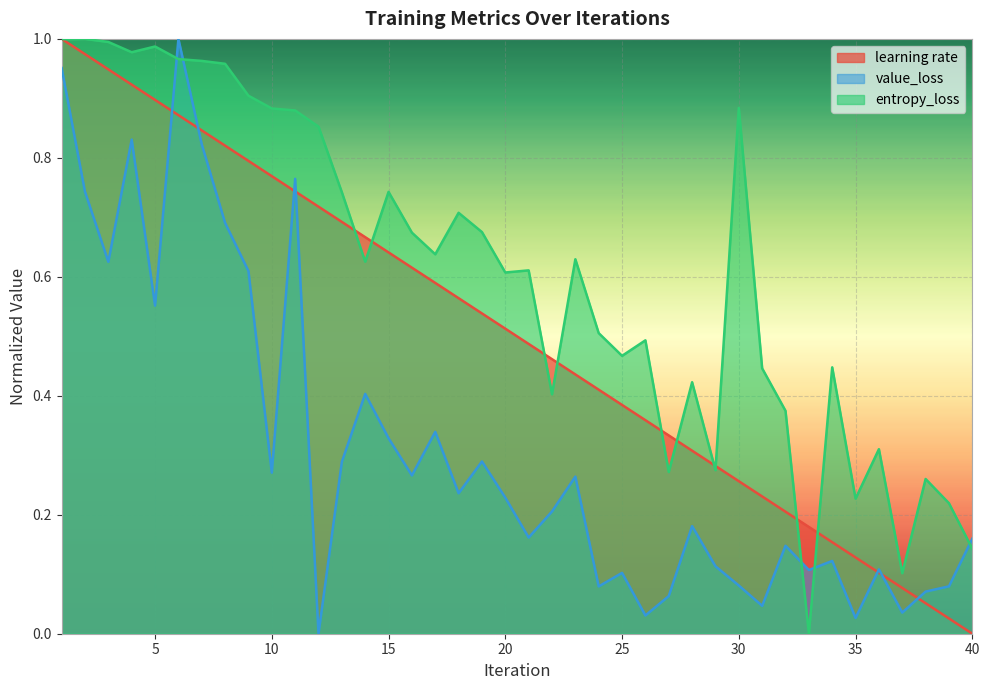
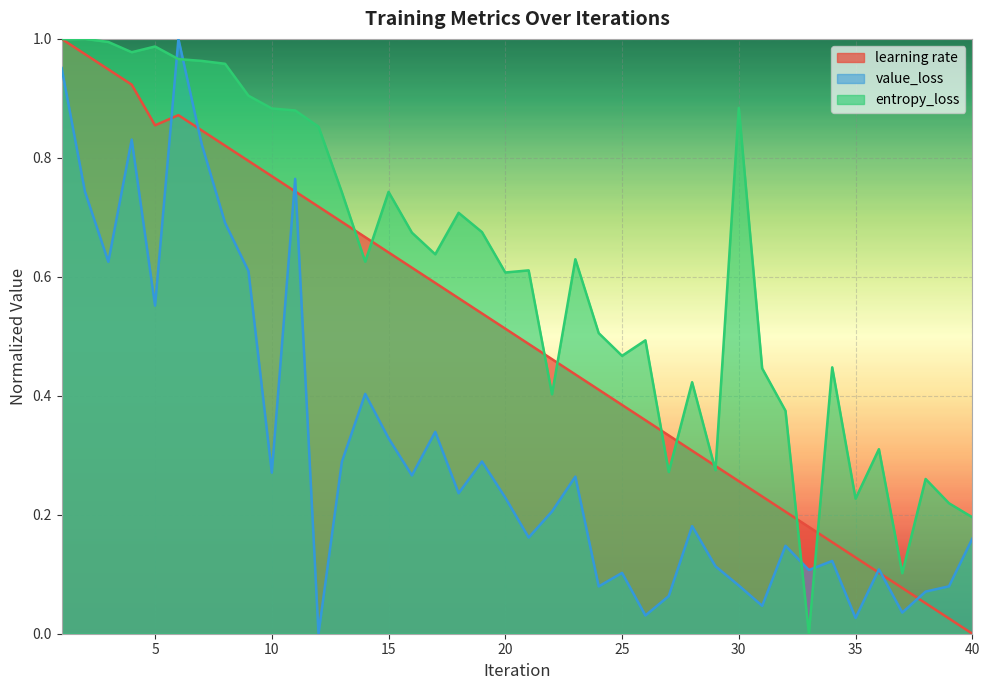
learning rate, 5: 0.90 -> 0.85
entropy_loss, 40: 0.14 -> 0.20
